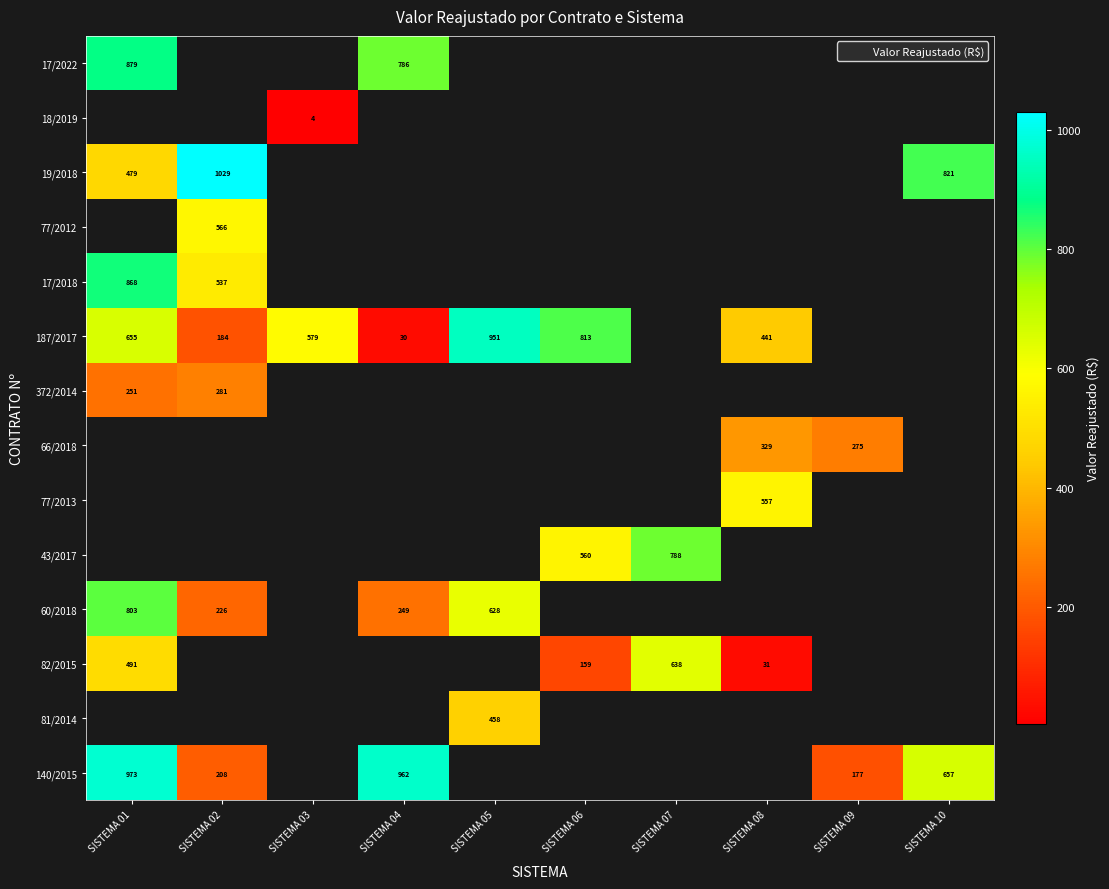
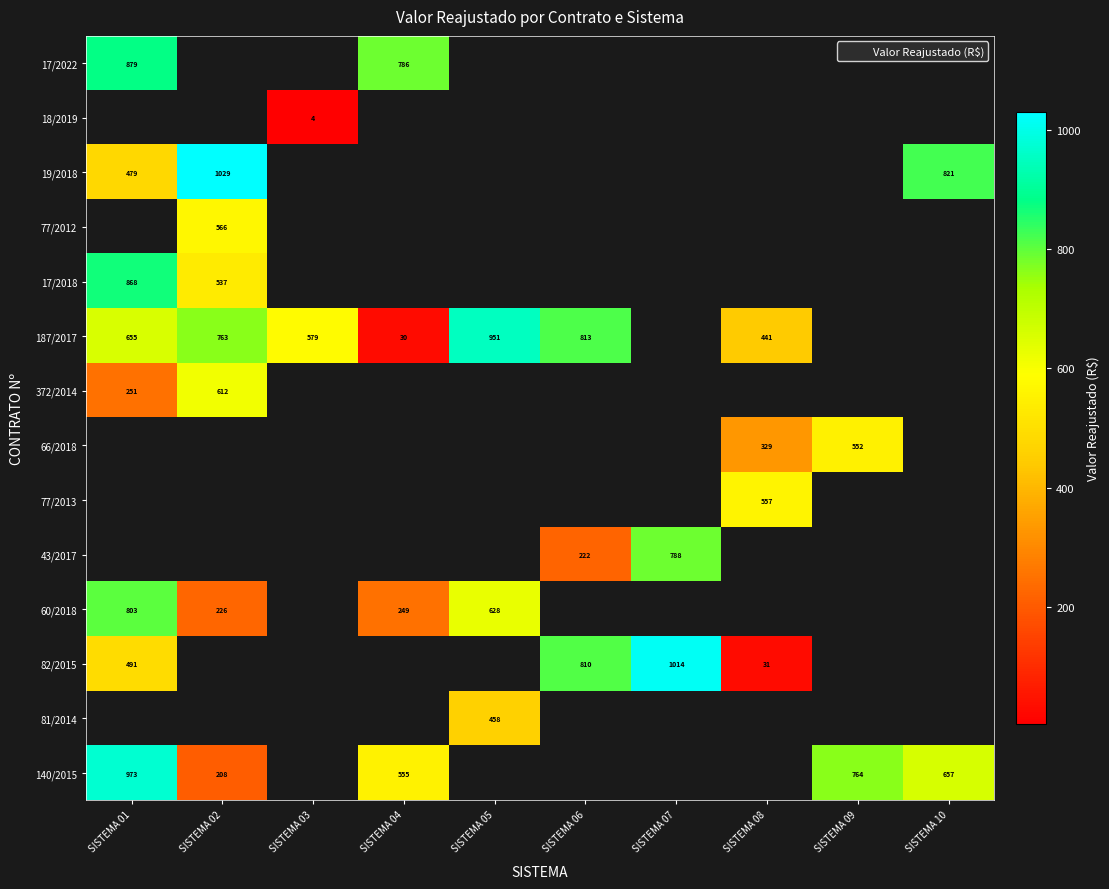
187/2017, SISTEMA 02: 184 -> 763
372/2014, SISTEMA 02: 281 -> 612
66/2018, SISTEMA 09: 275 -> 552
43/2017, SISTEMA 06: 560 -> 222
82/2015, SISTEMA 06: 159 -> 810
82/2015, SISTEMA 07: 638 -> 1014
140/2015, SISTEMA 04: 962 -> 555
140/2015, SISTEMA 09: 177 -> 764
